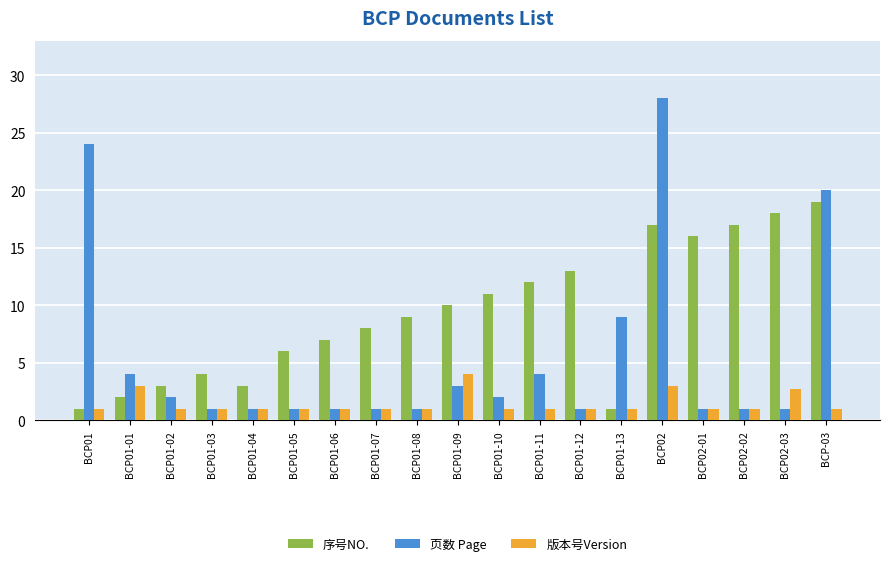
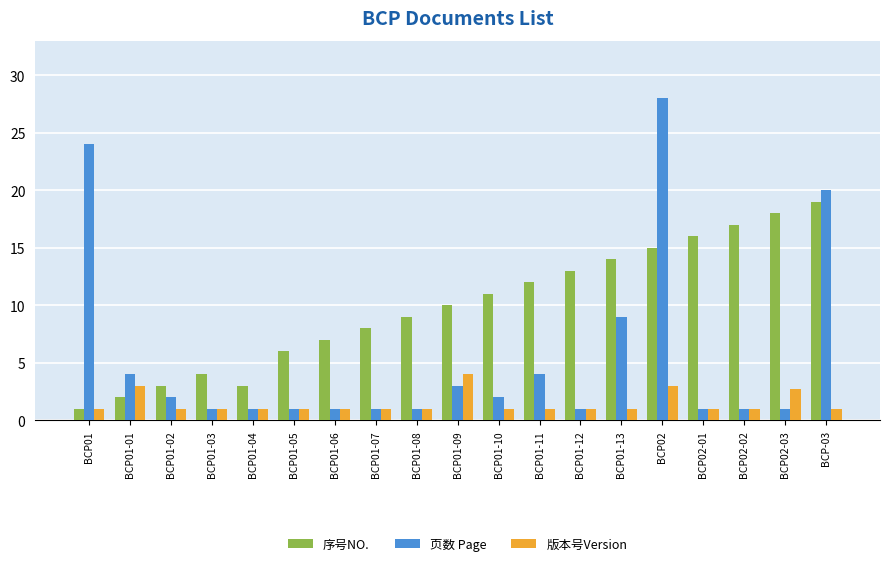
序号NO., BCP01-13: 1 -> 14
序号NO., BCP02: 17 -> 15
